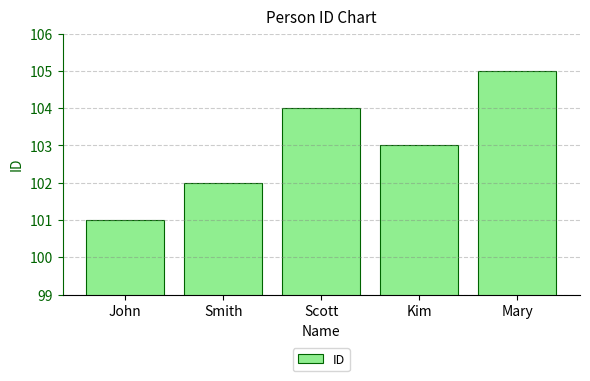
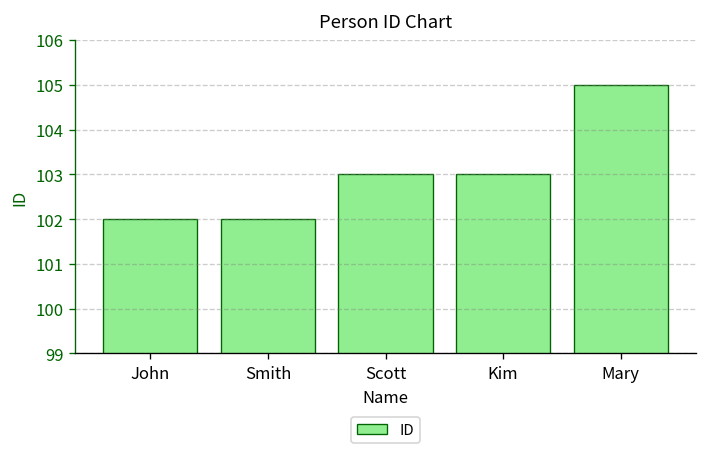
John: 101 -> 102
Scott: 104 -> 103
